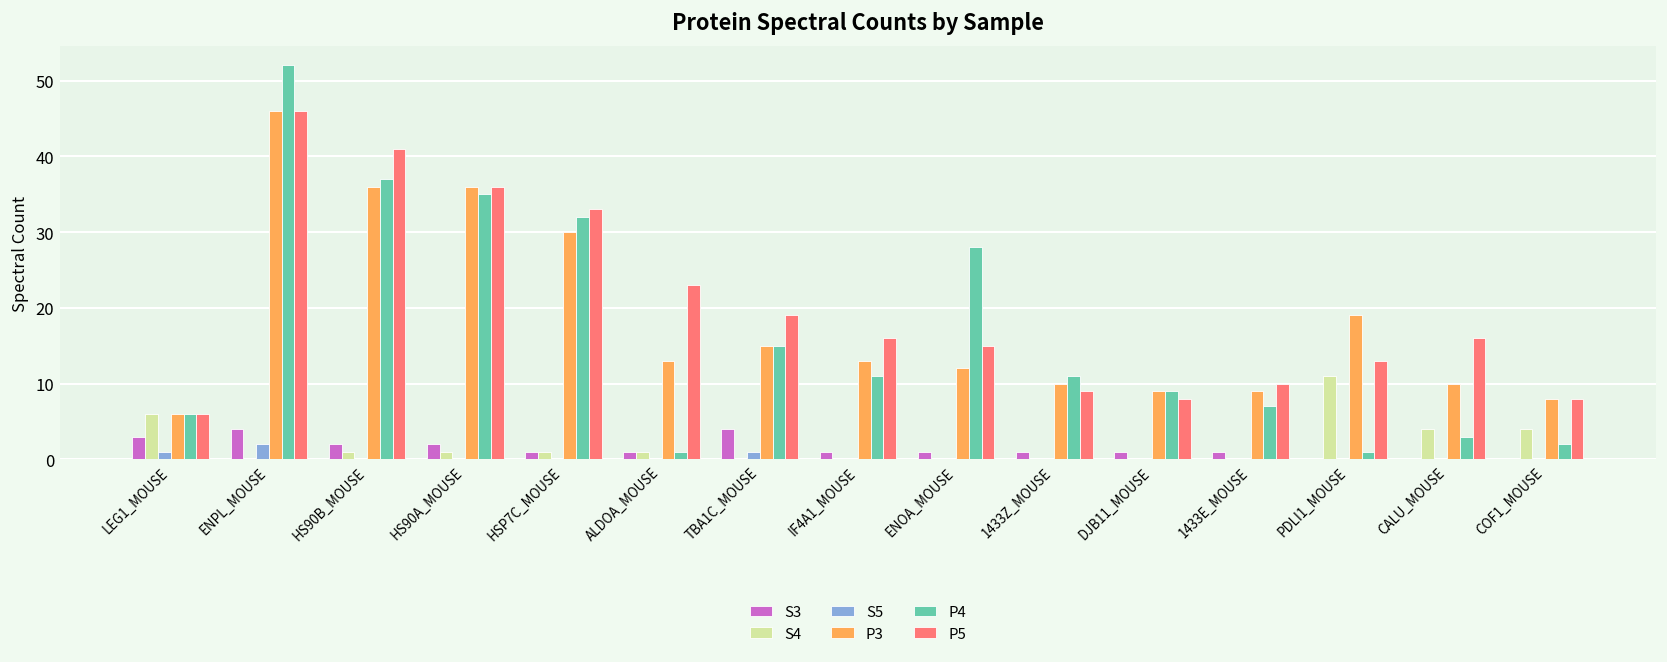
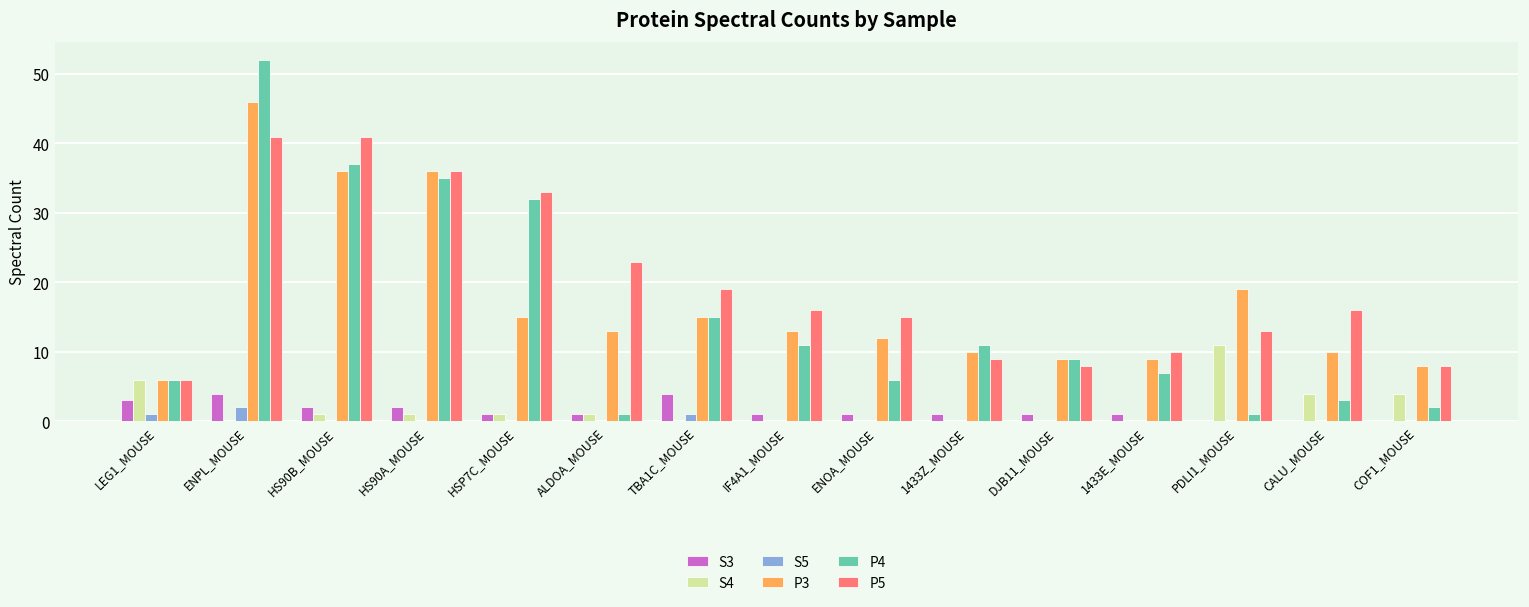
P5, ENPL_MOUSE: 46 -> 41
P3, HSP7C_MOUSE: 30 -> 15
P4, ENOA_MOUSE: 28 -> 6
